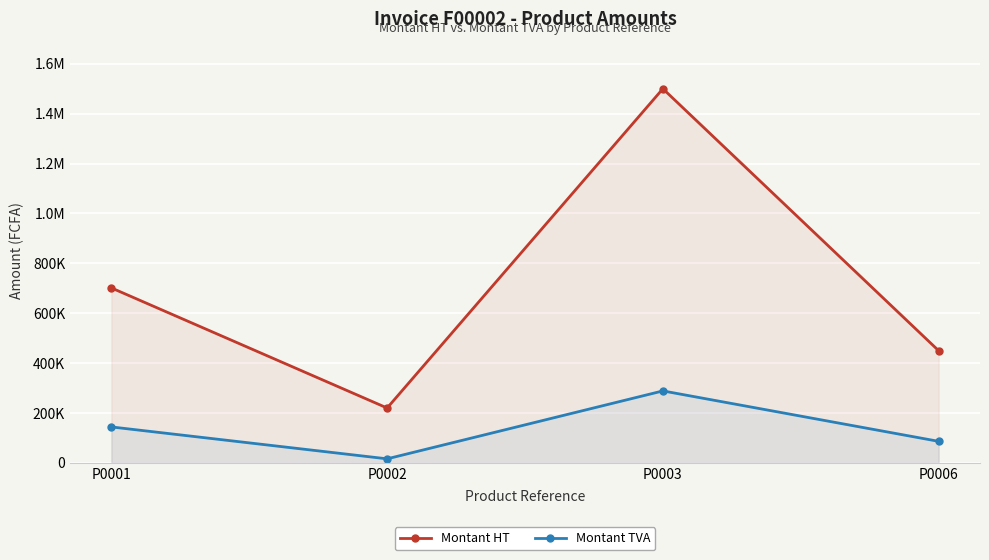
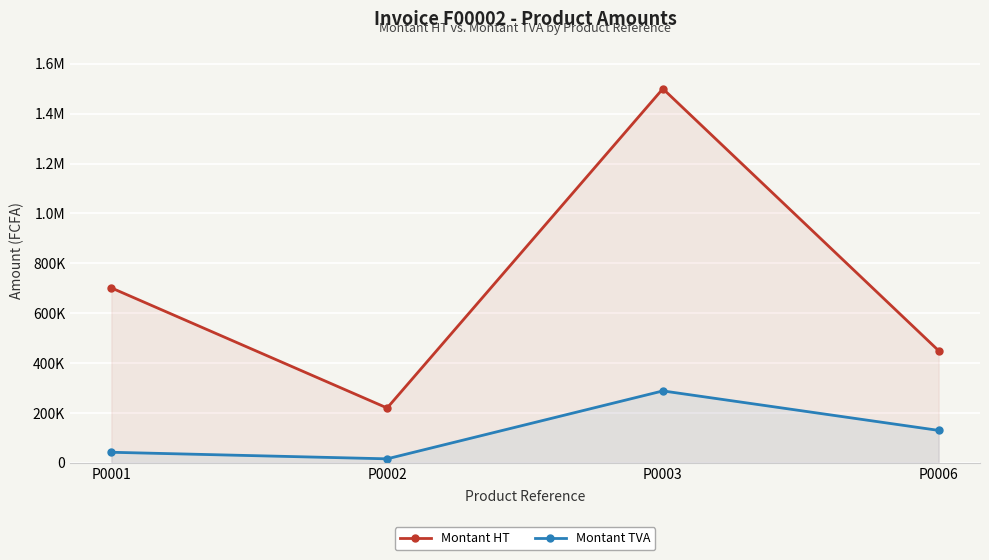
Montant TVA, P0001: 140000 -> 40000
Montant TVA, P0006: 90000 -> 130000
